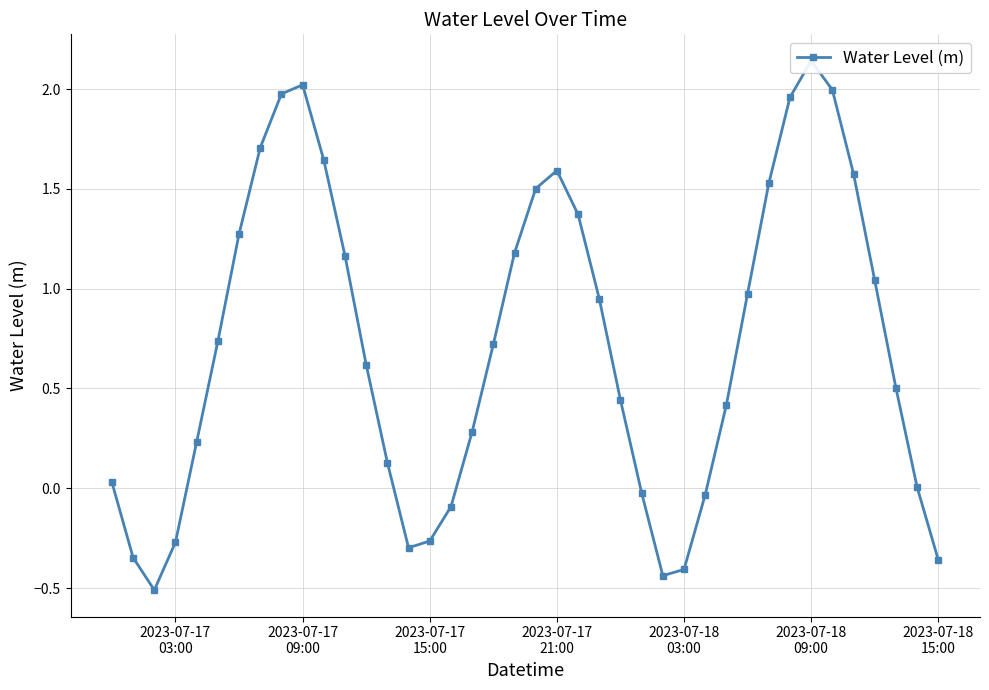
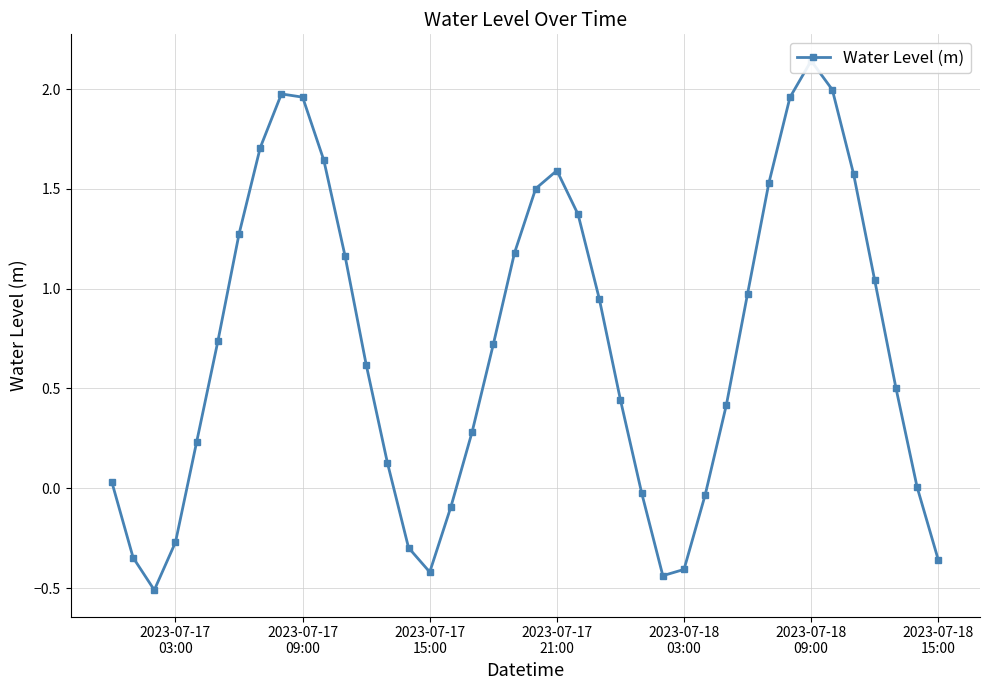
2023-07-17 09:00: 2.02 -> 1.96
2023-07-17 15:00: -0.26 -> -0.42
